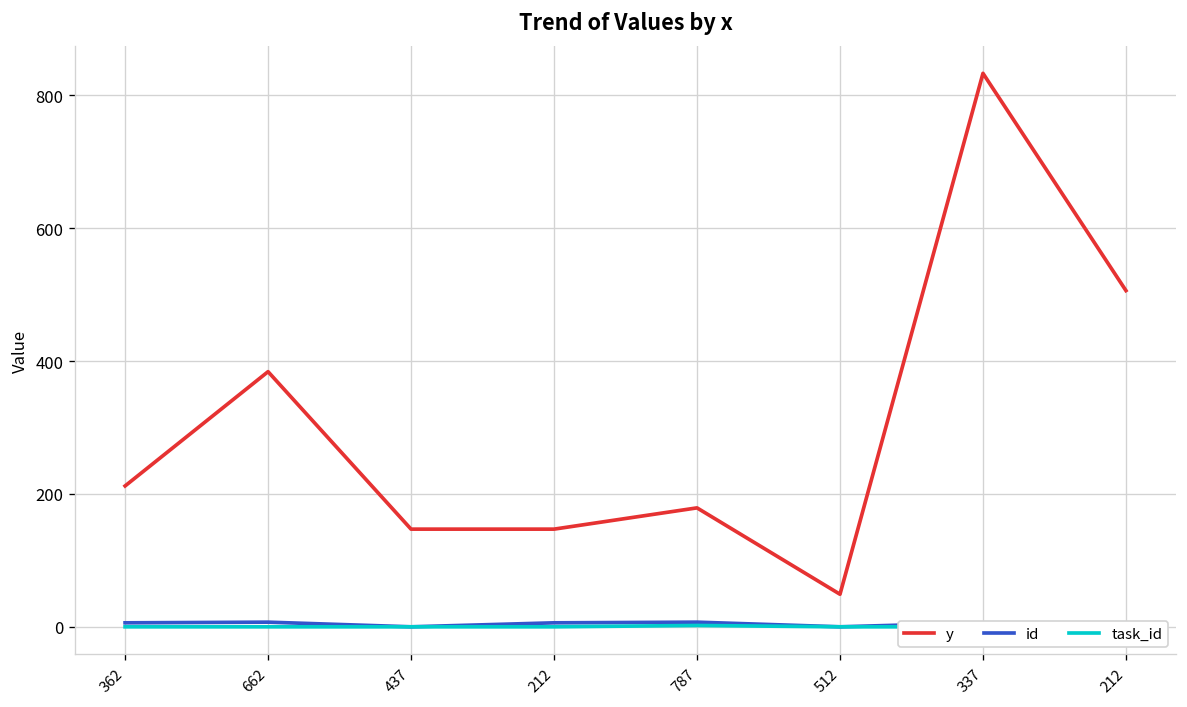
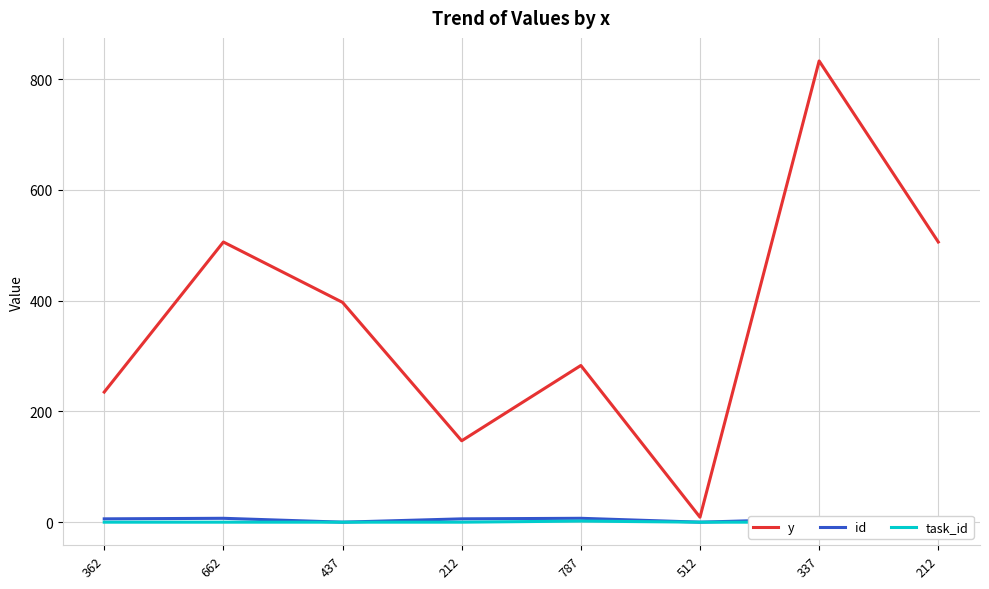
y, 362: 210 -> 240
y, 662: 380 -> 510
y, 437: 150 -> 400
y, 787: 180 -> 280
y, 512: 50 -> 10
